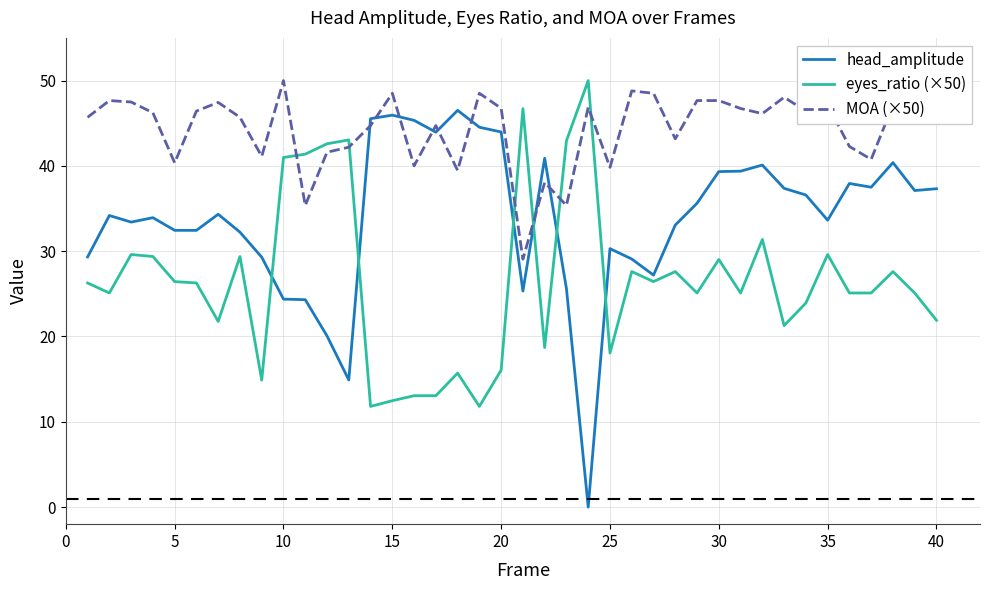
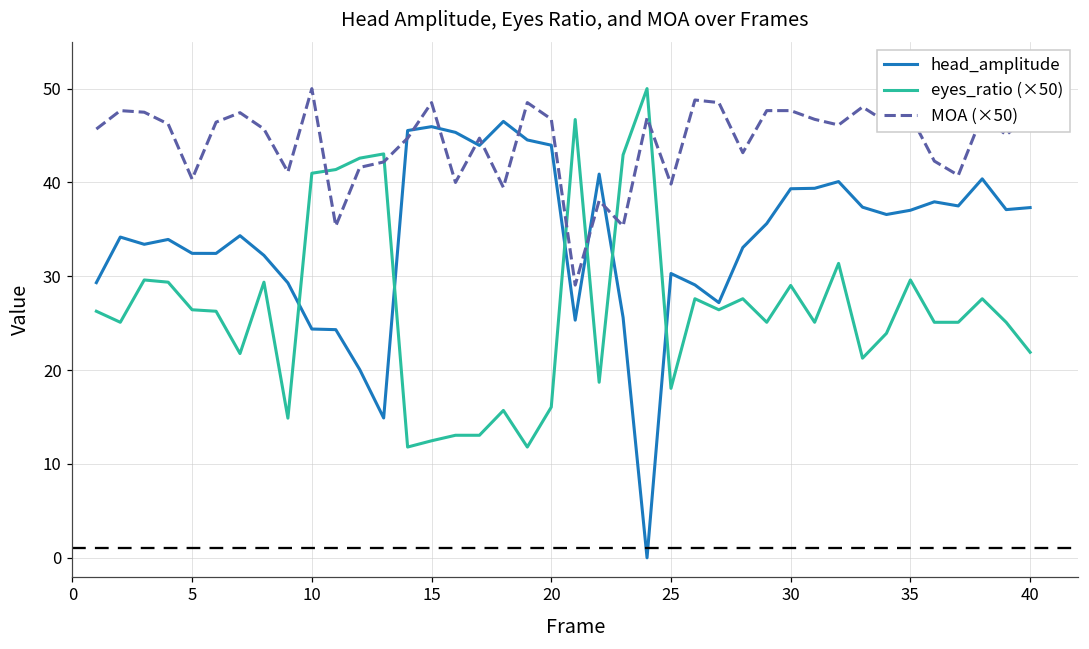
head_amplitude, 35: 34 -> 37
